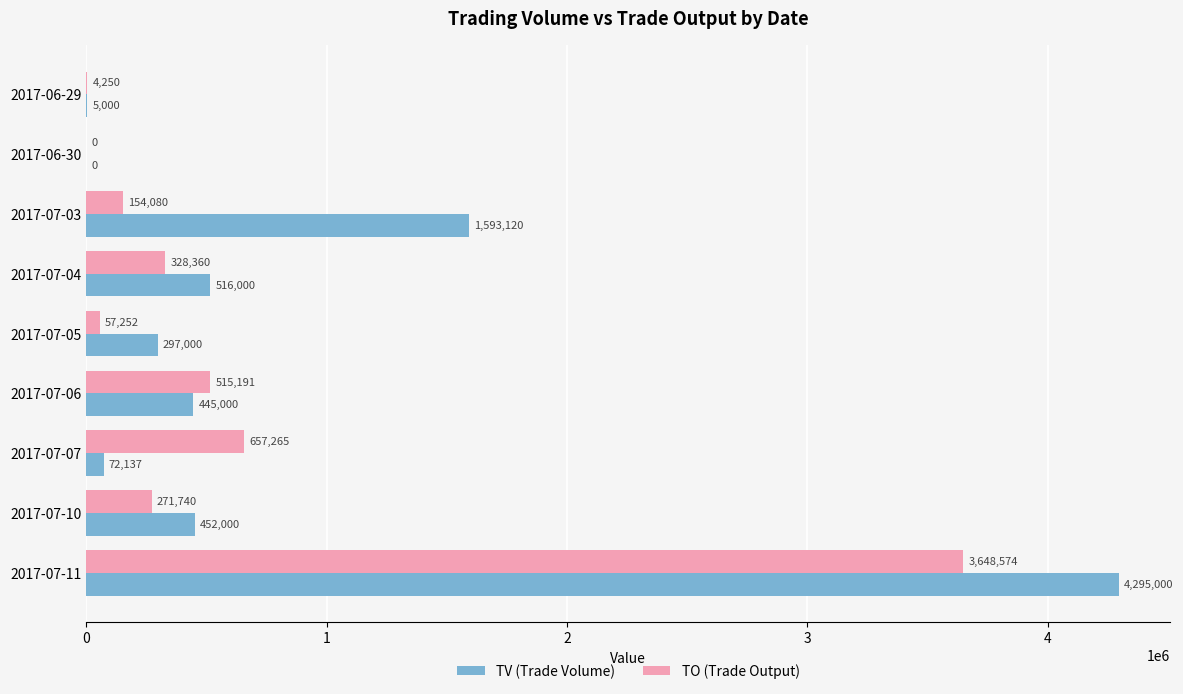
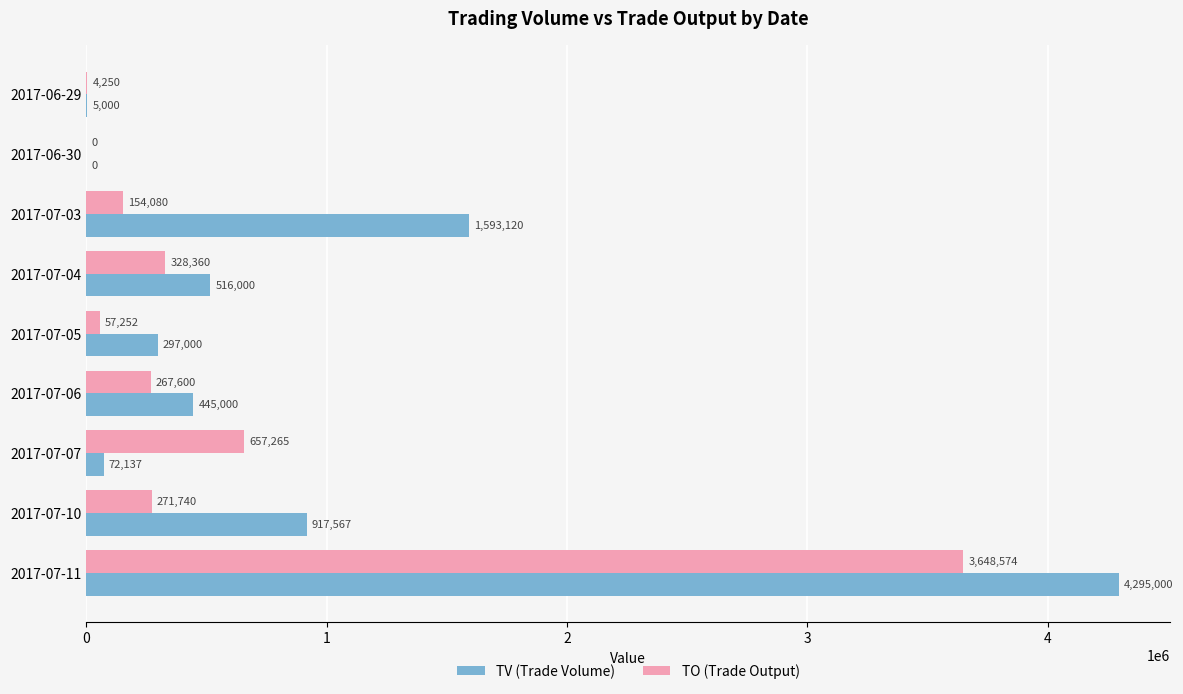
TO (Trade Output), 2017-07-06: 515,191 -> 267,600
TV (Trade Volume), 2017-07-10: 452,000 -> 917,567
